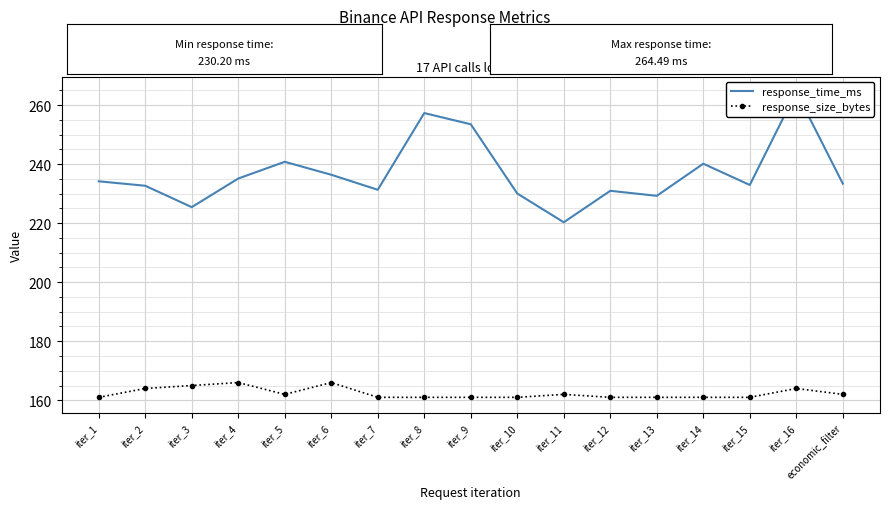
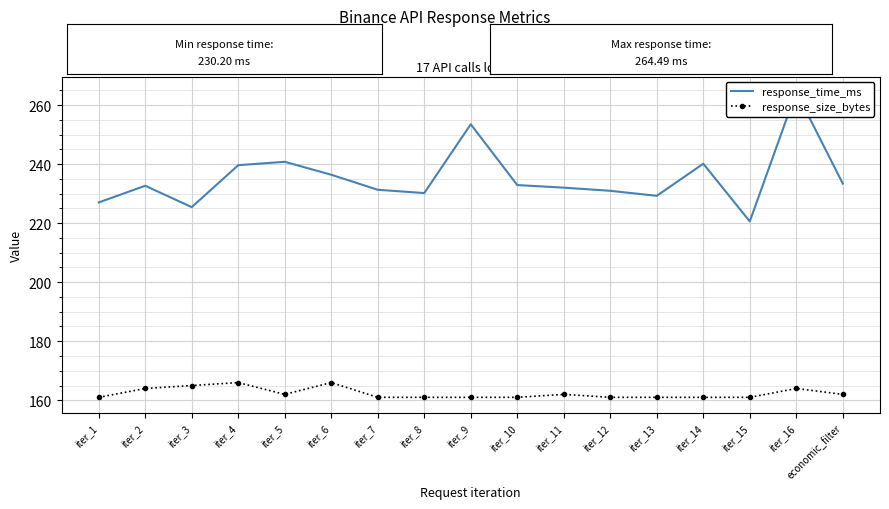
response_time_ms, iter_1: 234 -> 227
response_time_ms, iter_4: 235 -> 240
response_time_ms, iter_8: 257 -> 230
response_time_ms, iter_10: 230 -> 233
response_time_ms, iter_11: 220 -> 232
response_time_ms, iter_15: 233 -> 221
